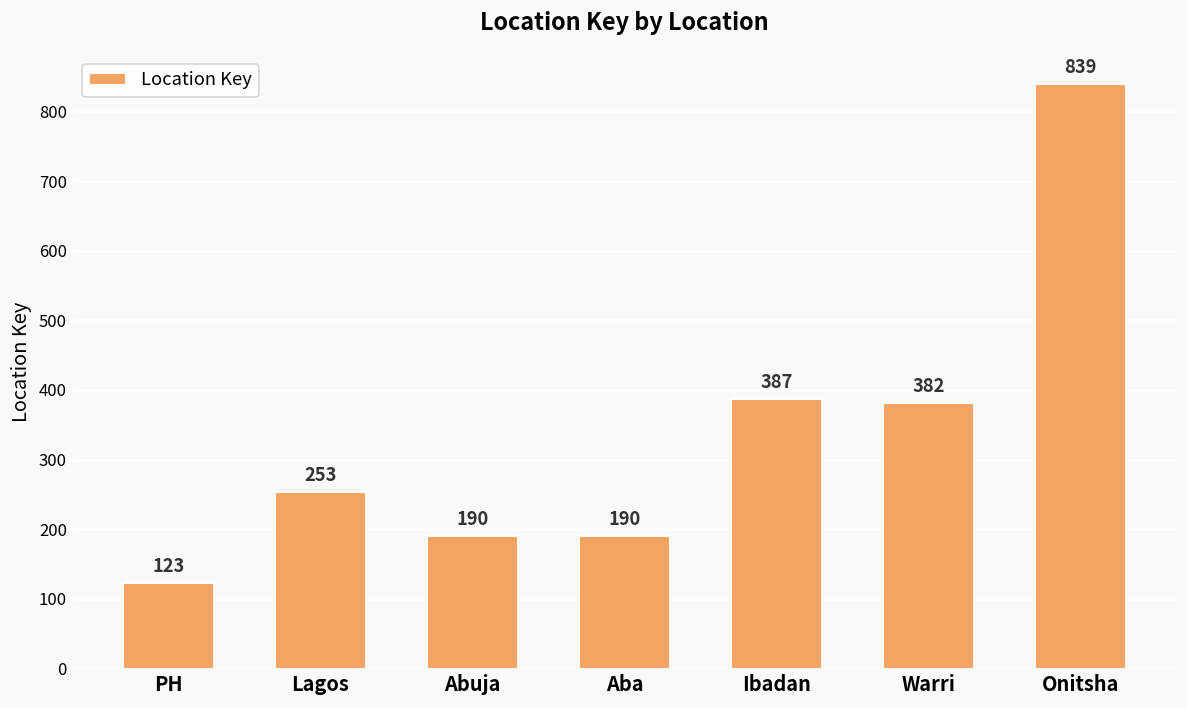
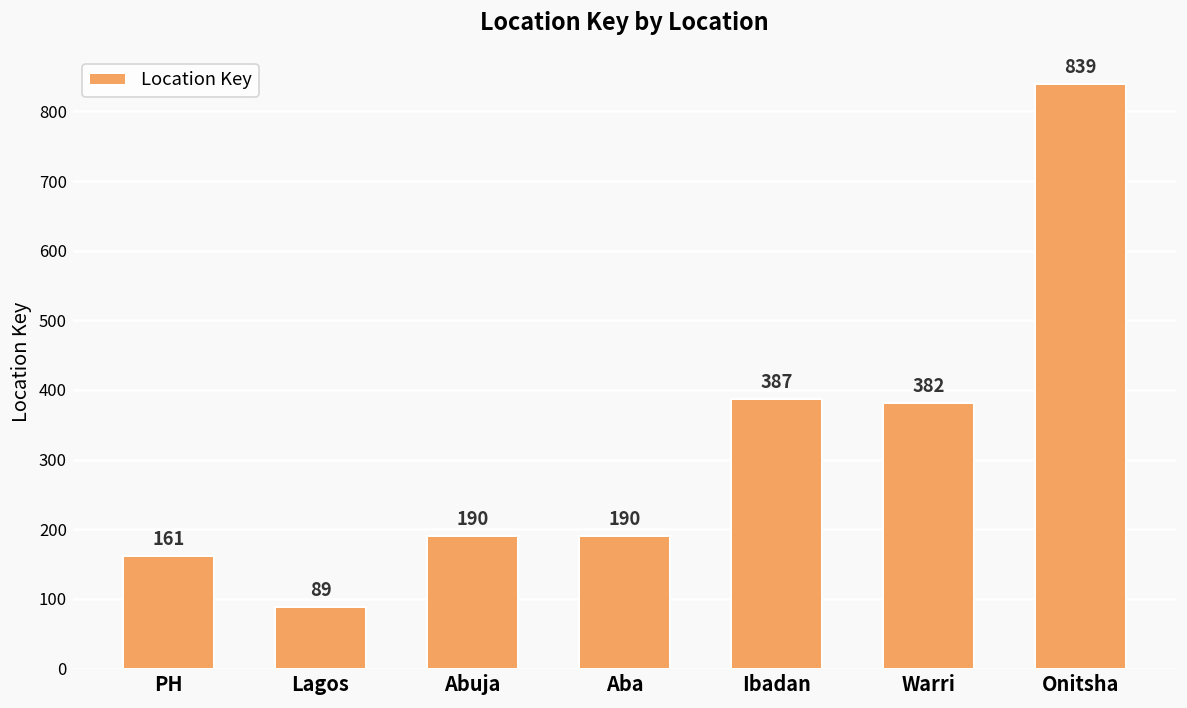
PH: 123 -> 161
Lagos: 253 -> 89
